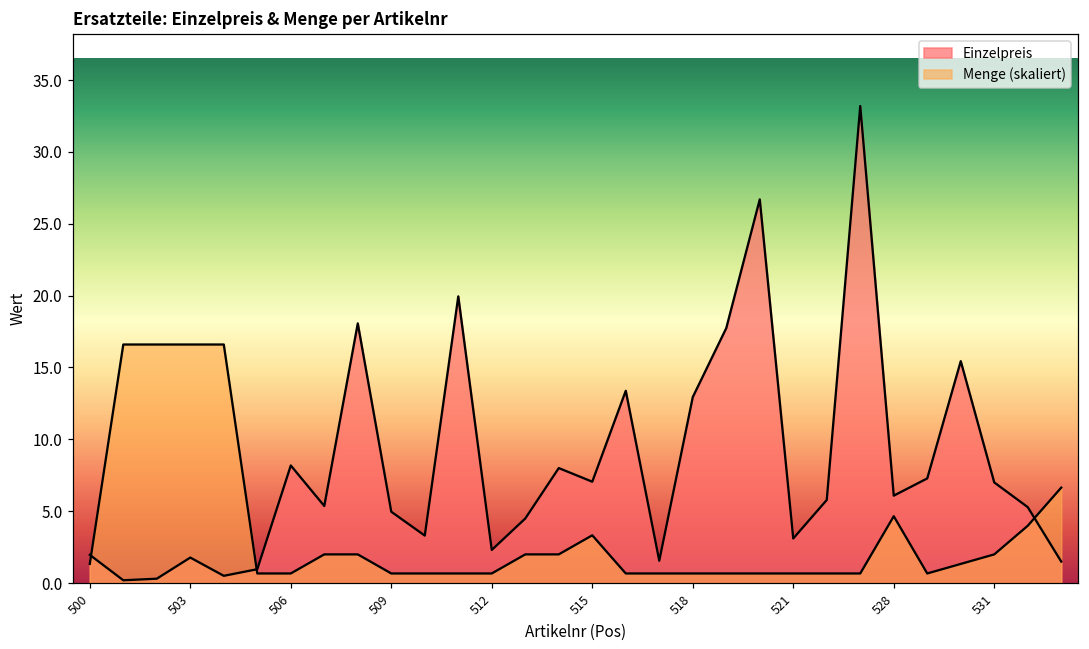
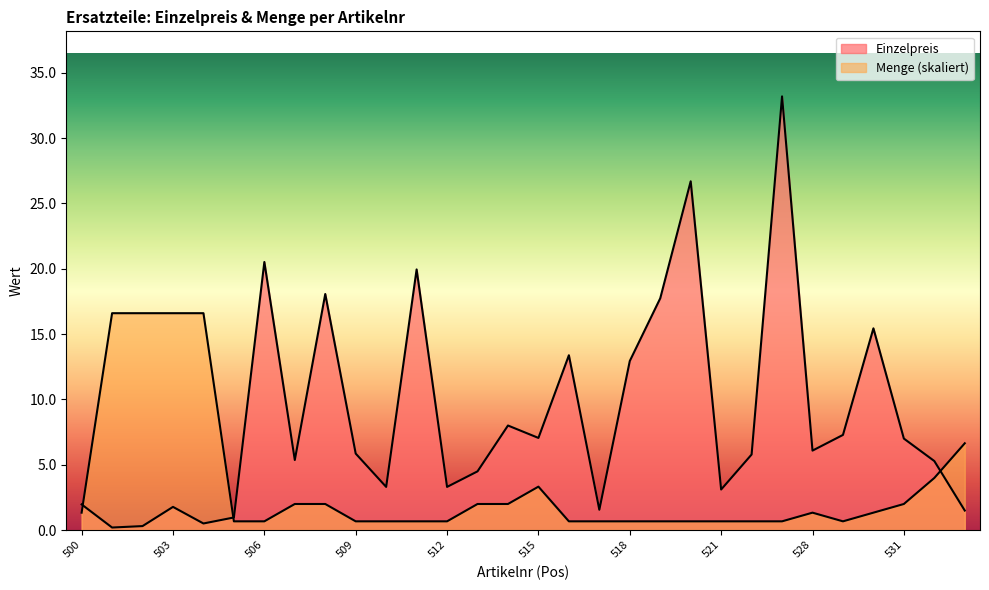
Einzelpreis, 506: 8.2 -> 20.5
Einzelpreis, 509: 5.0 -> 5.9
Einzelpreis, 512: 2.3 -> 3.3
Menge (skaliert), 528: 4.6 -> 1.3
